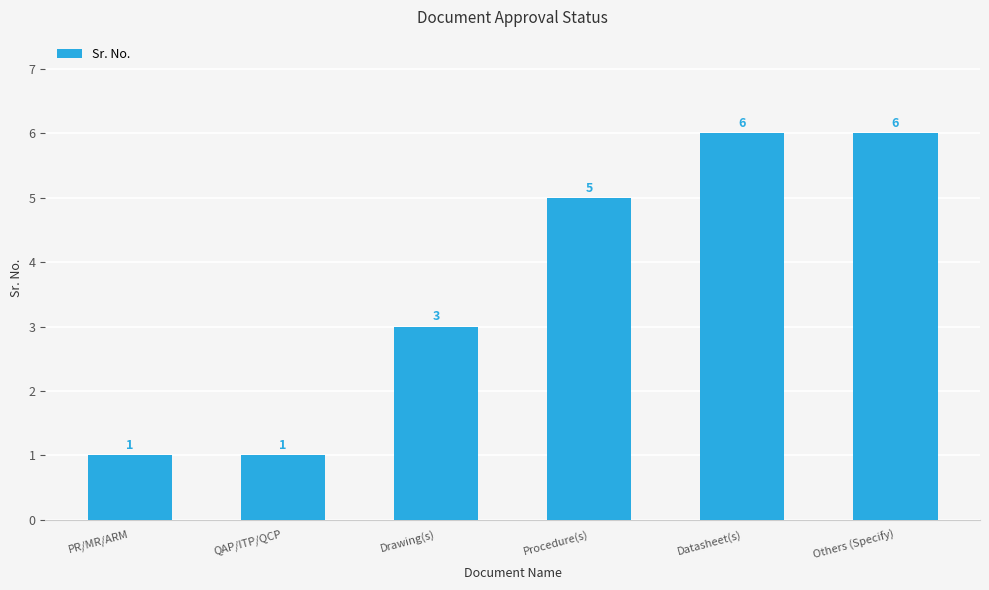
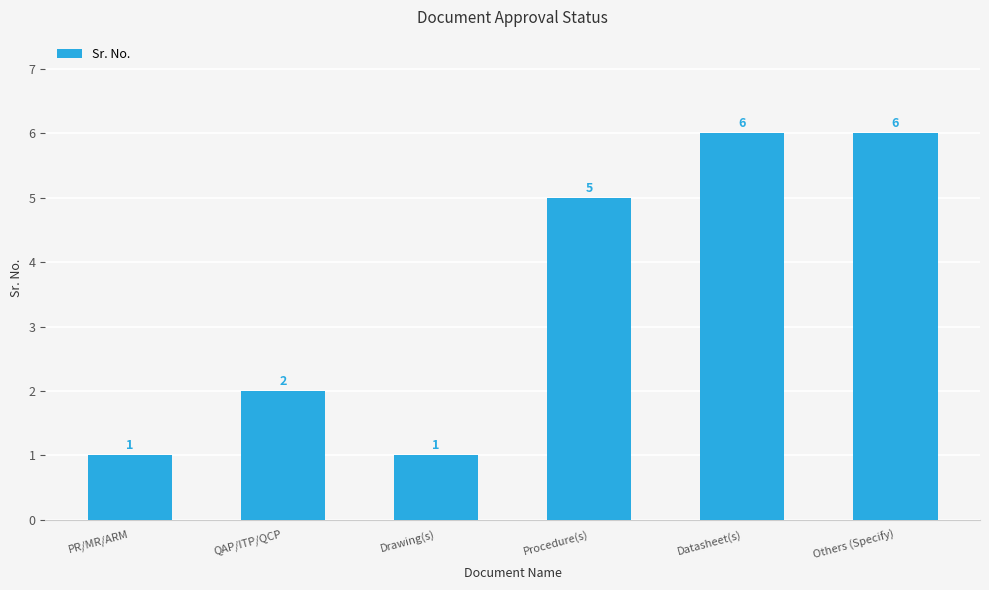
QAP/ITP/QCP: 1 -> 2
Drawing(s): 3 -> 1
